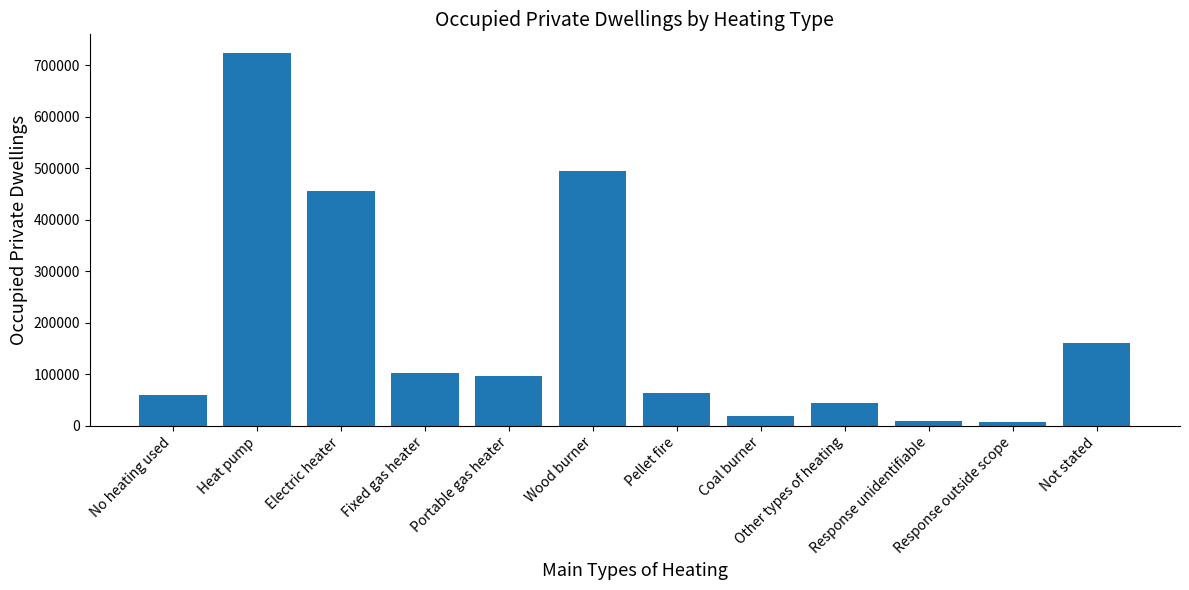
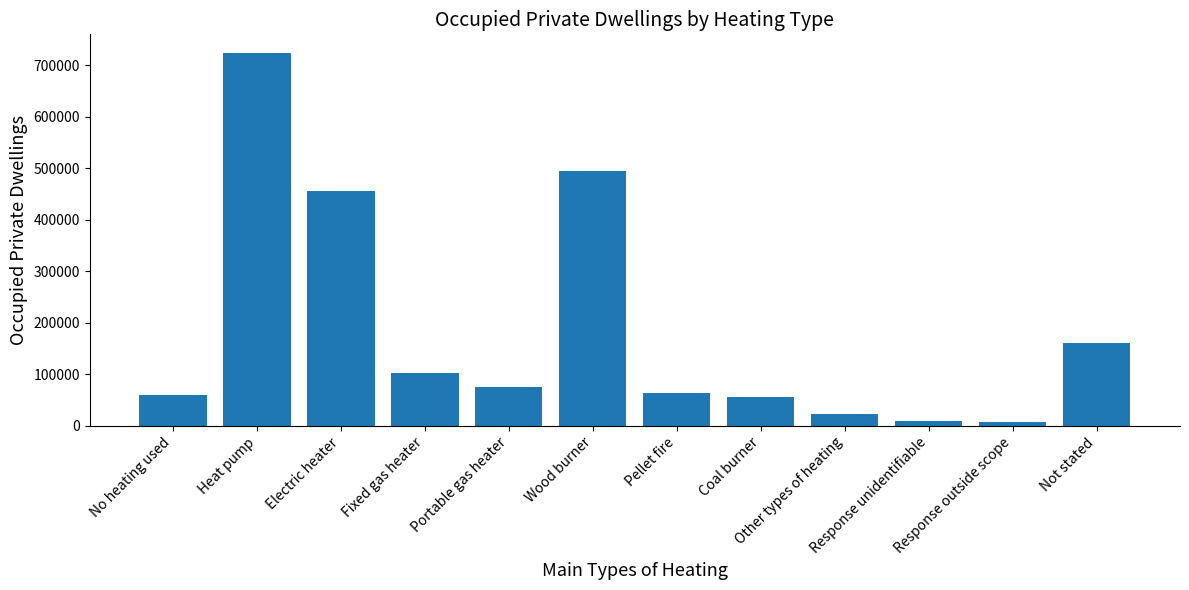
Portable gas heater: 100000 -> 80000
Coal burner: 20000 -> 60000
Other types of heating: 50000 -> 20000
